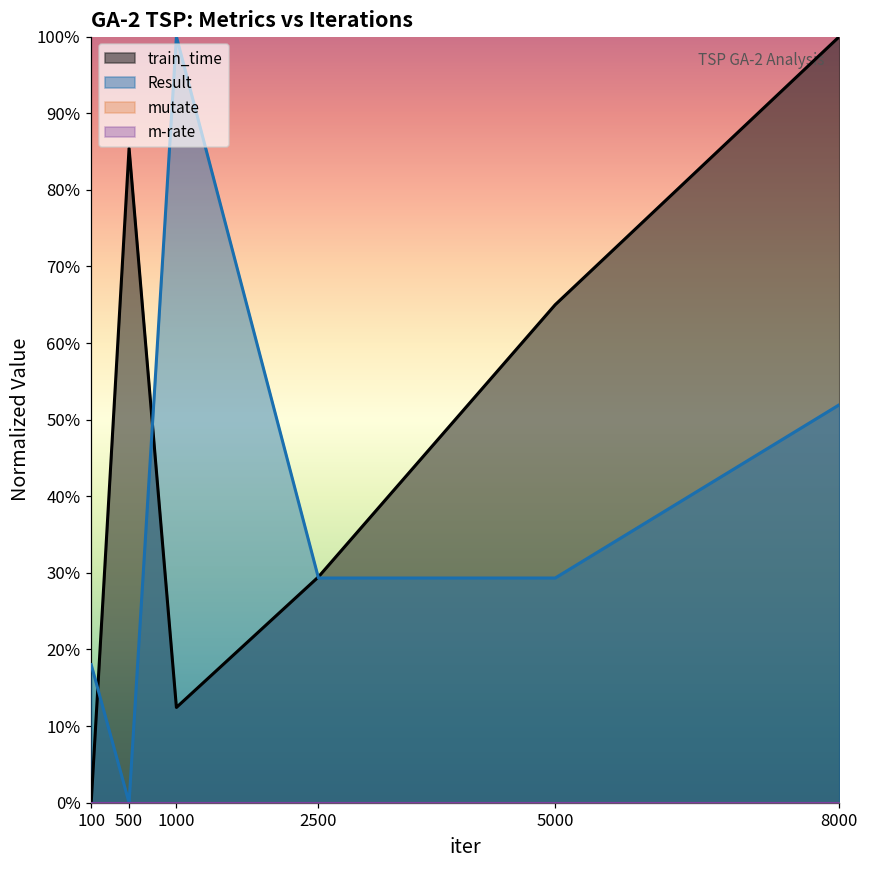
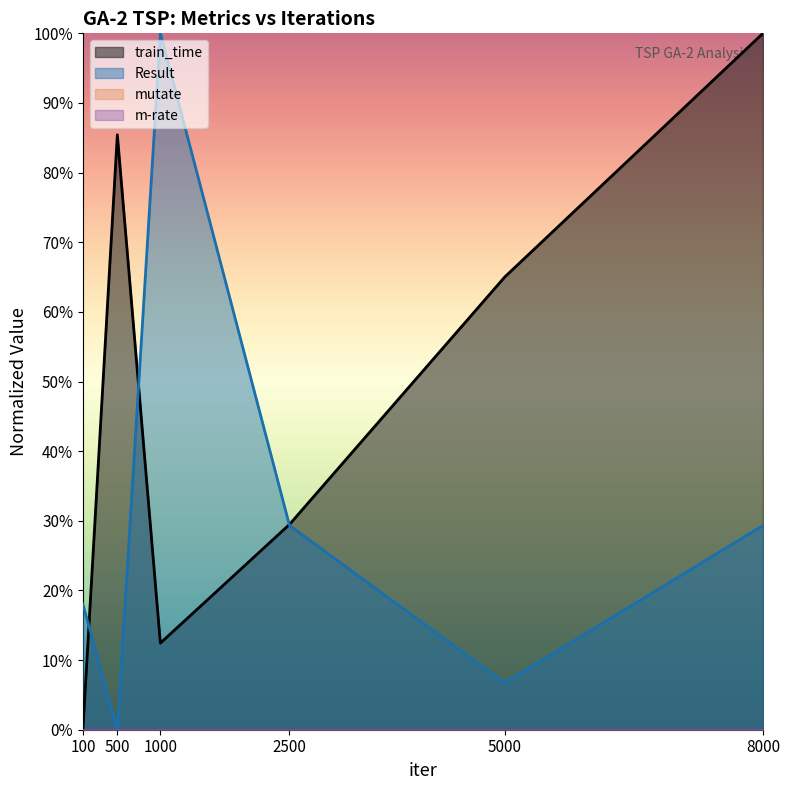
Result, 5000: 29% -> 7%
Result, 8000: 52% -> 29%
